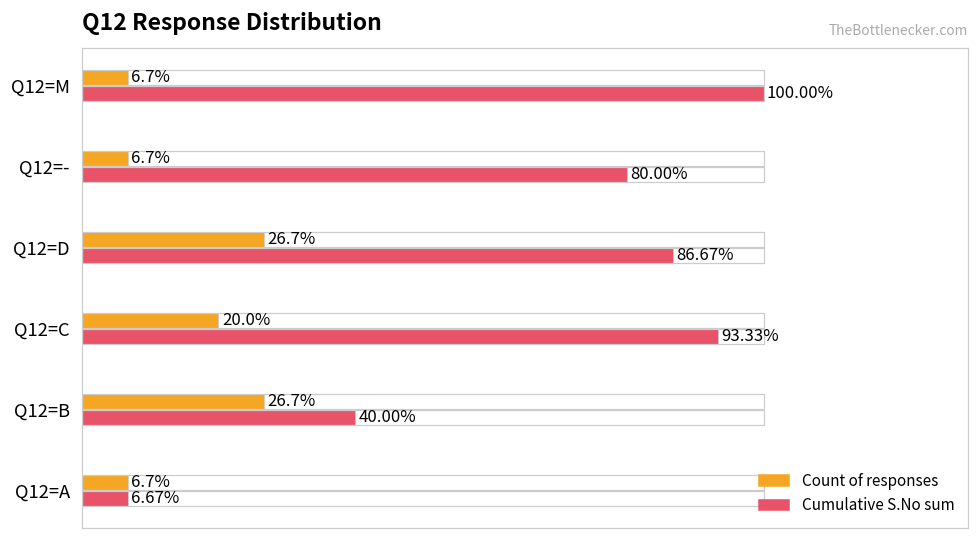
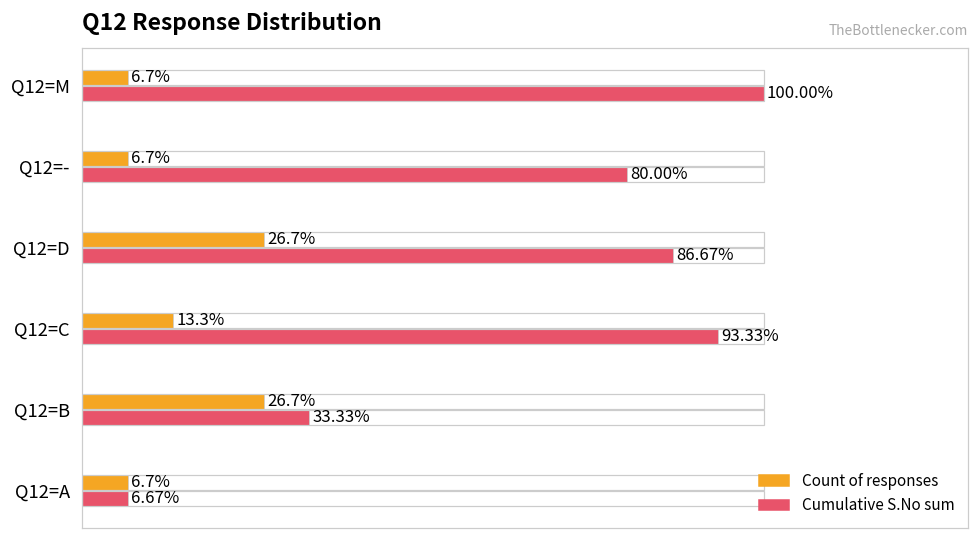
Count of responses, Q12=C: 20.0% -> 13.3%
Cumulative S.No sum, Q12=B: 40.00% -> 33.33%
